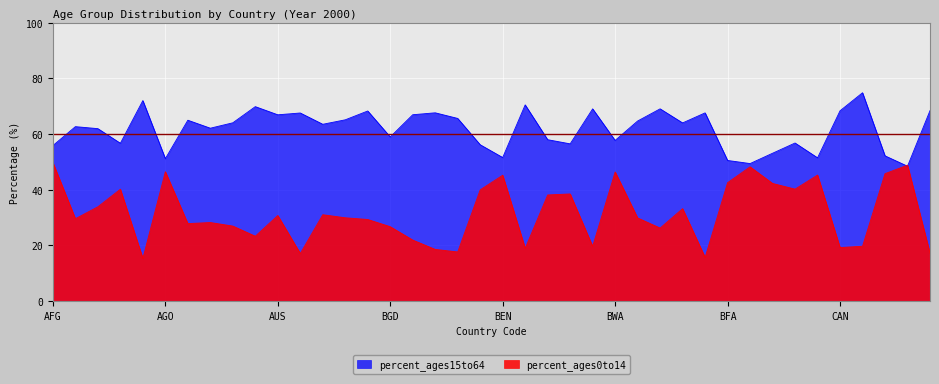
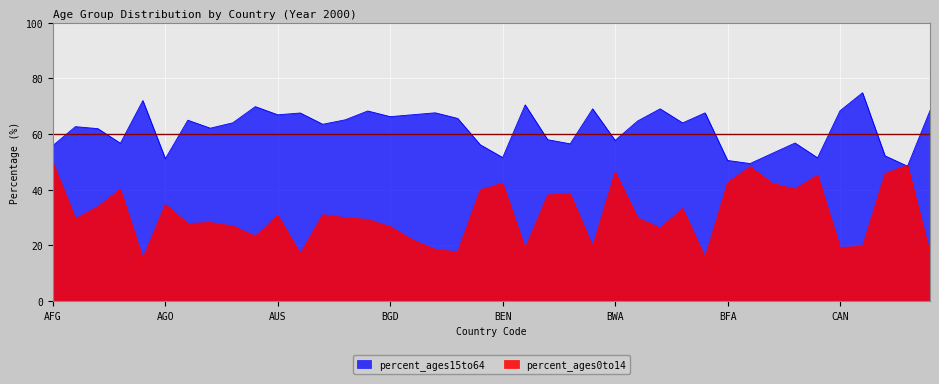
percent_ages0to14, AGO: 46 -> 35
percent_ages15to64, BGD: 59 -> 66
percent_ages0to14, BEN: 45 -> 42
